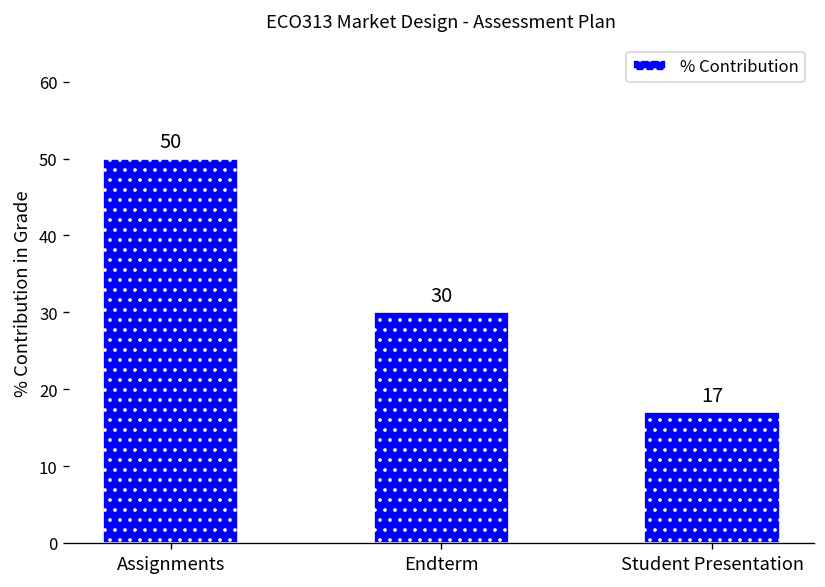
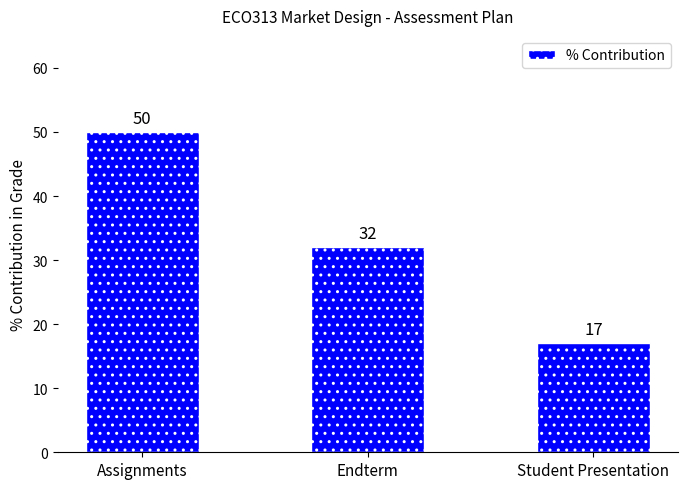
Endterm: 30 -> 32
